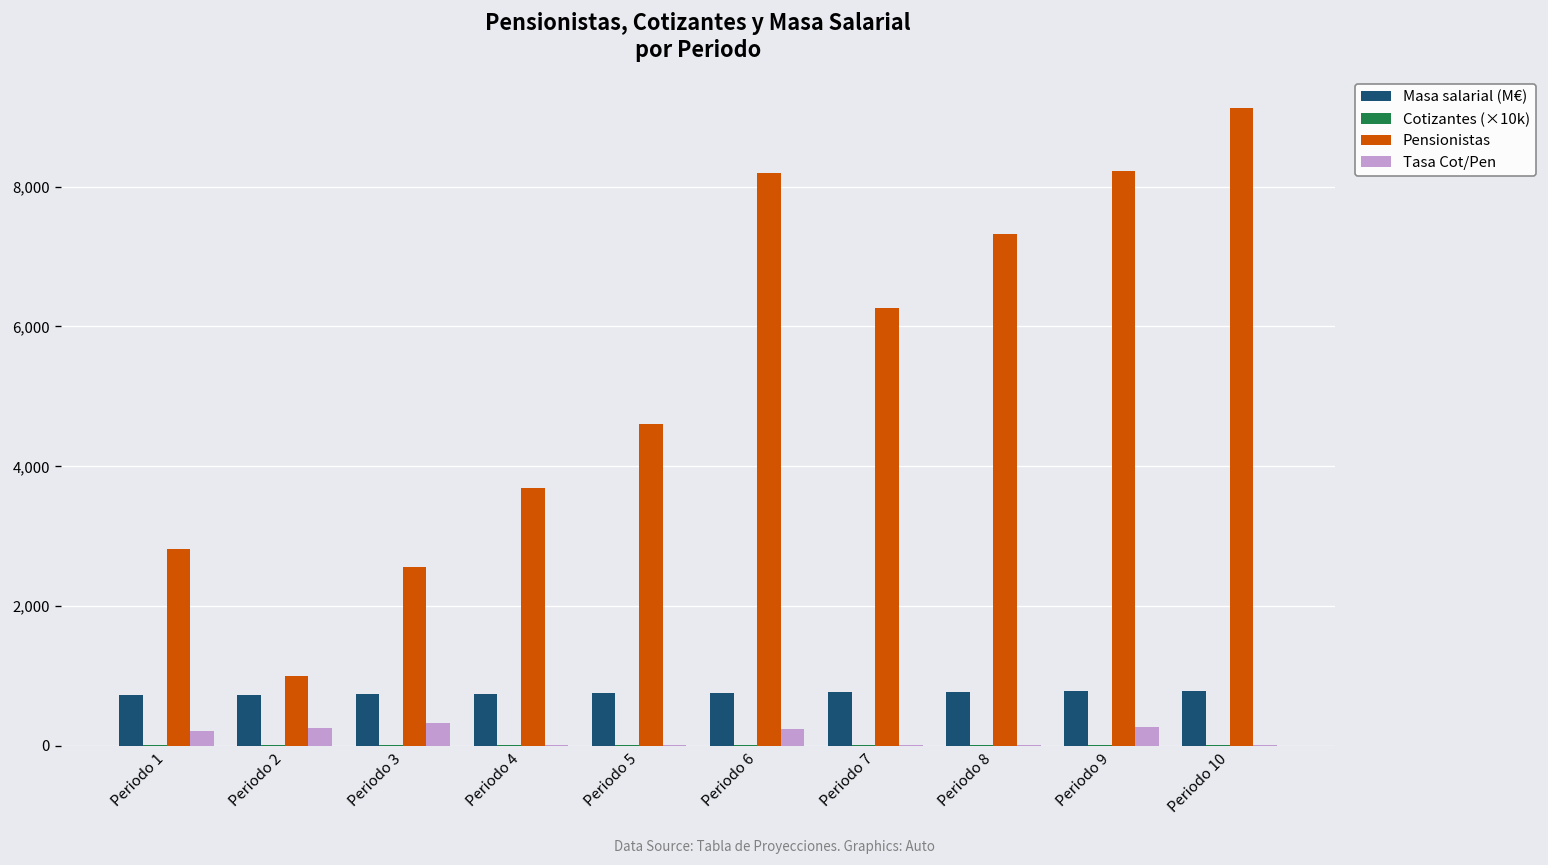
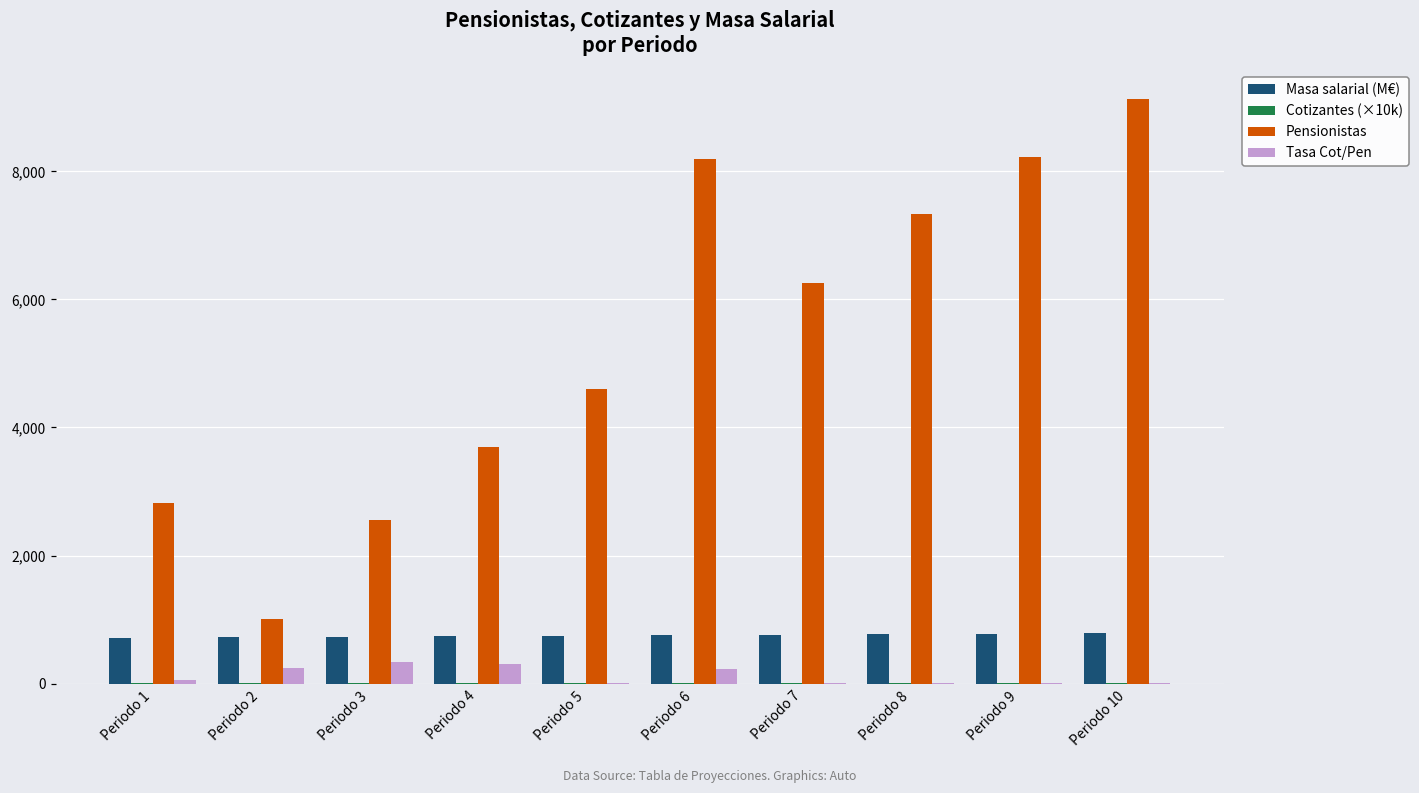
Tasa Cot/Pen, Periodo 1: 200 -> 100
Tasa Cot/Pen, Periodo 4: 0 -> 300
Tasa Cot/Pen, Periodo 9: 300 -> 0
